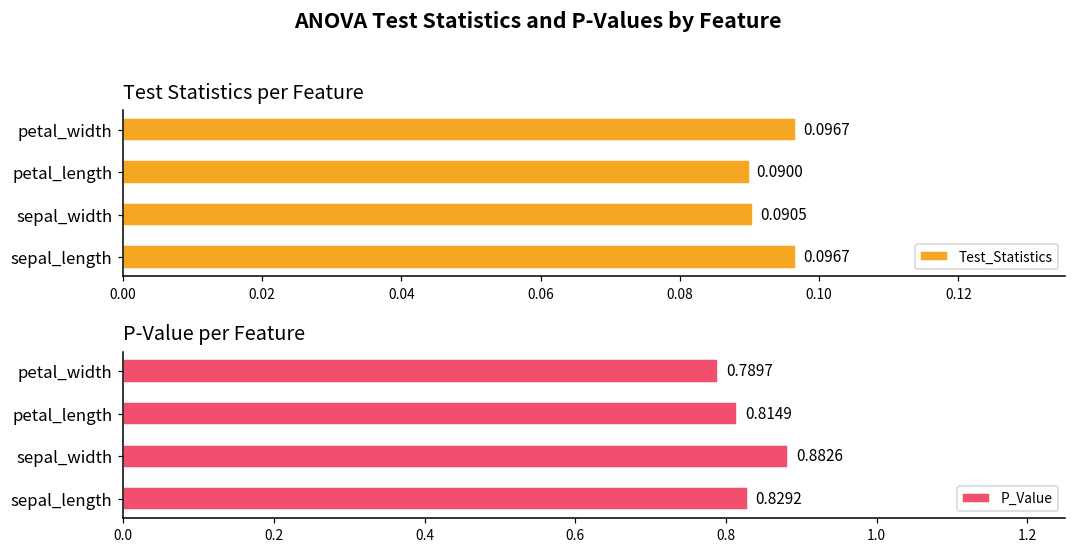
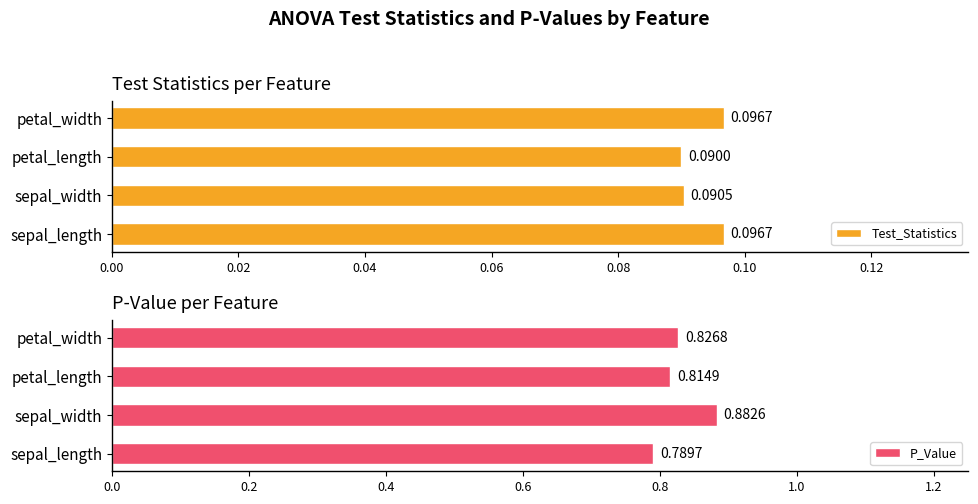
P-Value per Feature, petal_width: 0.7897 -> 0.8268
P-Value per Feature, sepal_length: 0.8292 -> 0.7897
